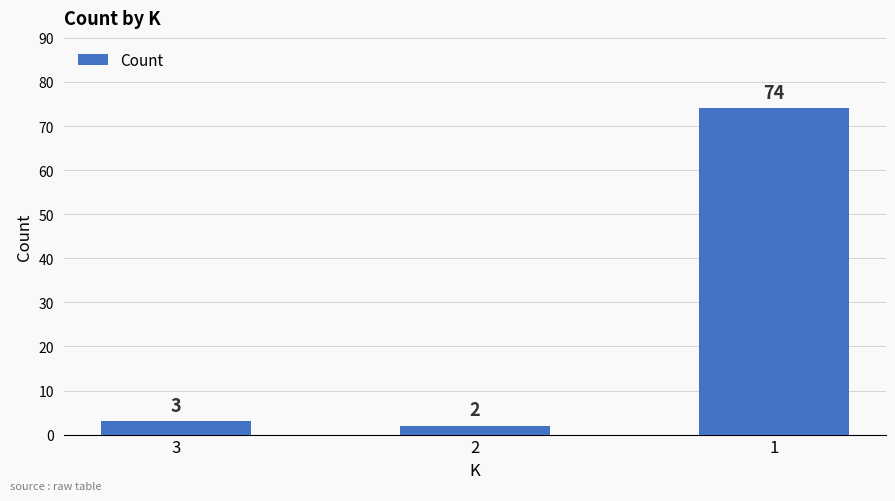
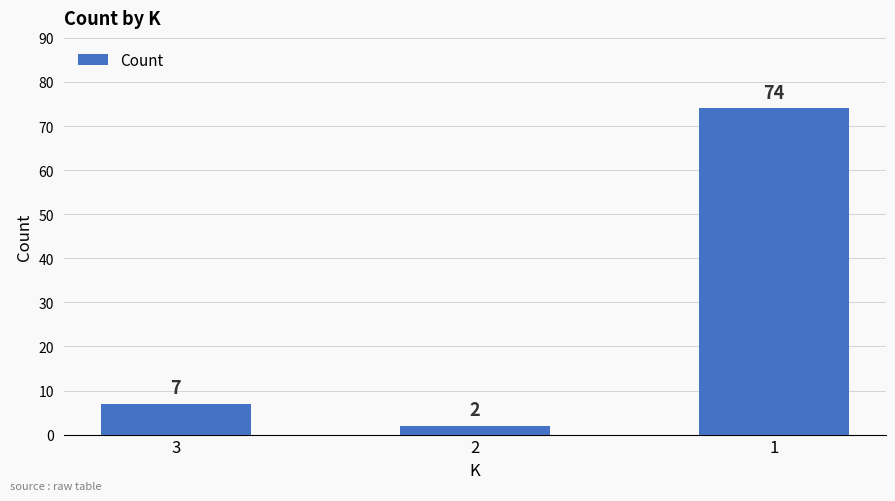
3: 3 -> 7
